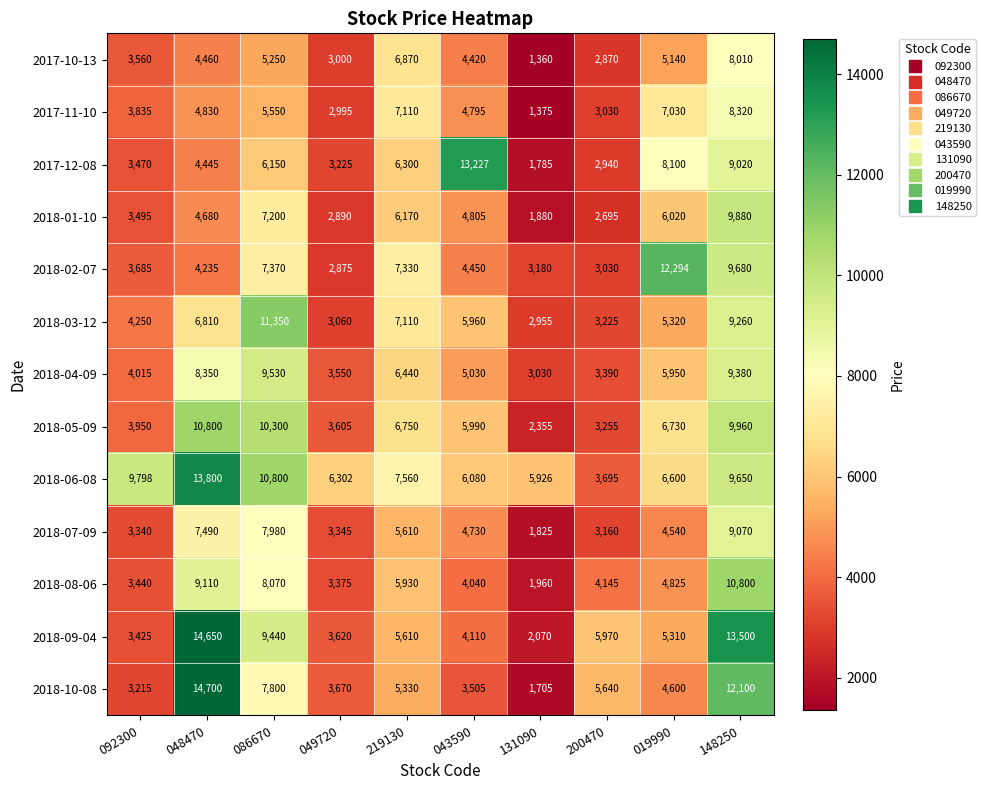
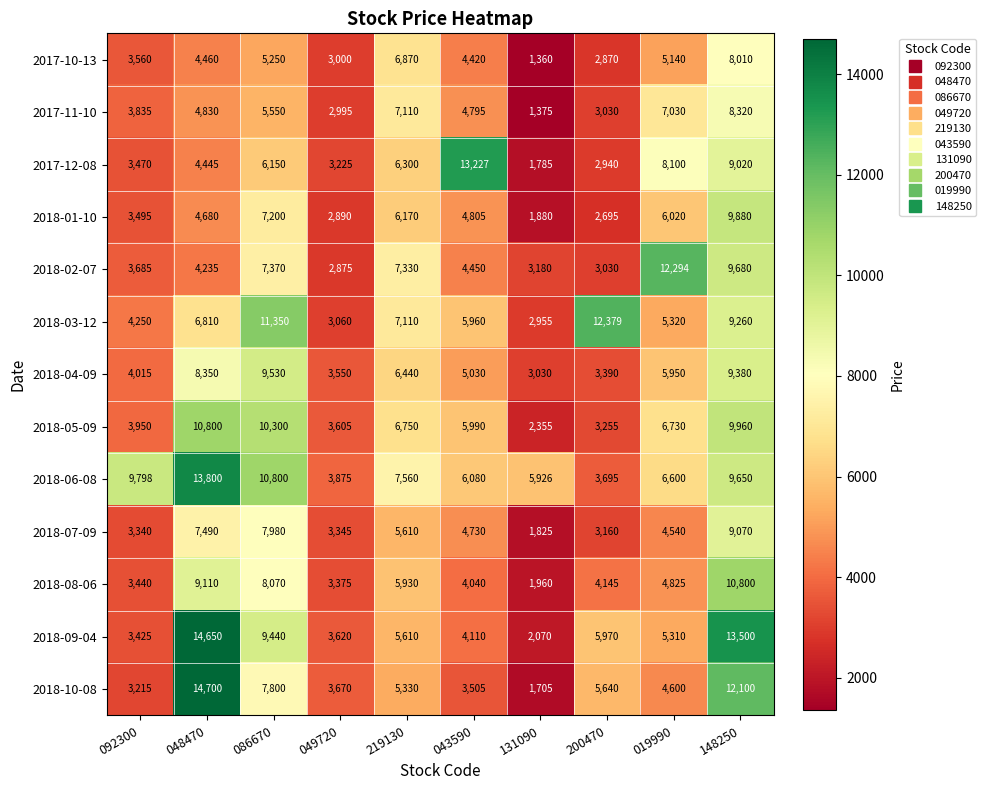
2018-03-12, 200470: 3,225 -> 12,379
2018-06-08, 049720: 6,302 -> 3,875
